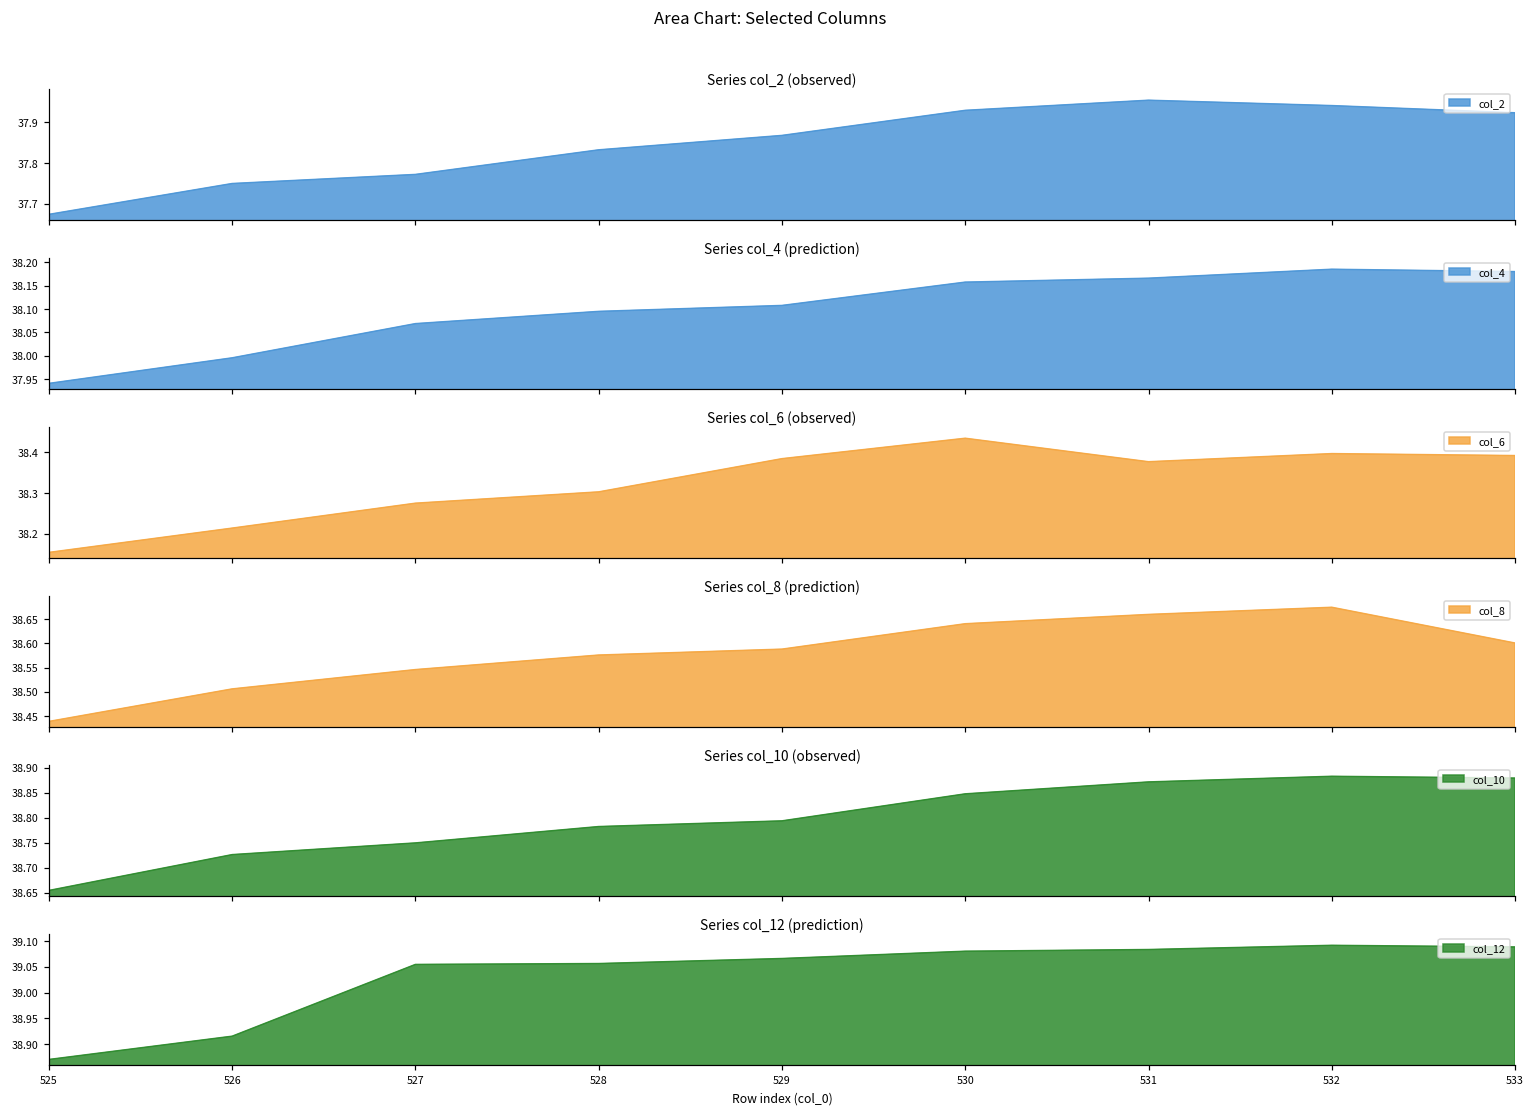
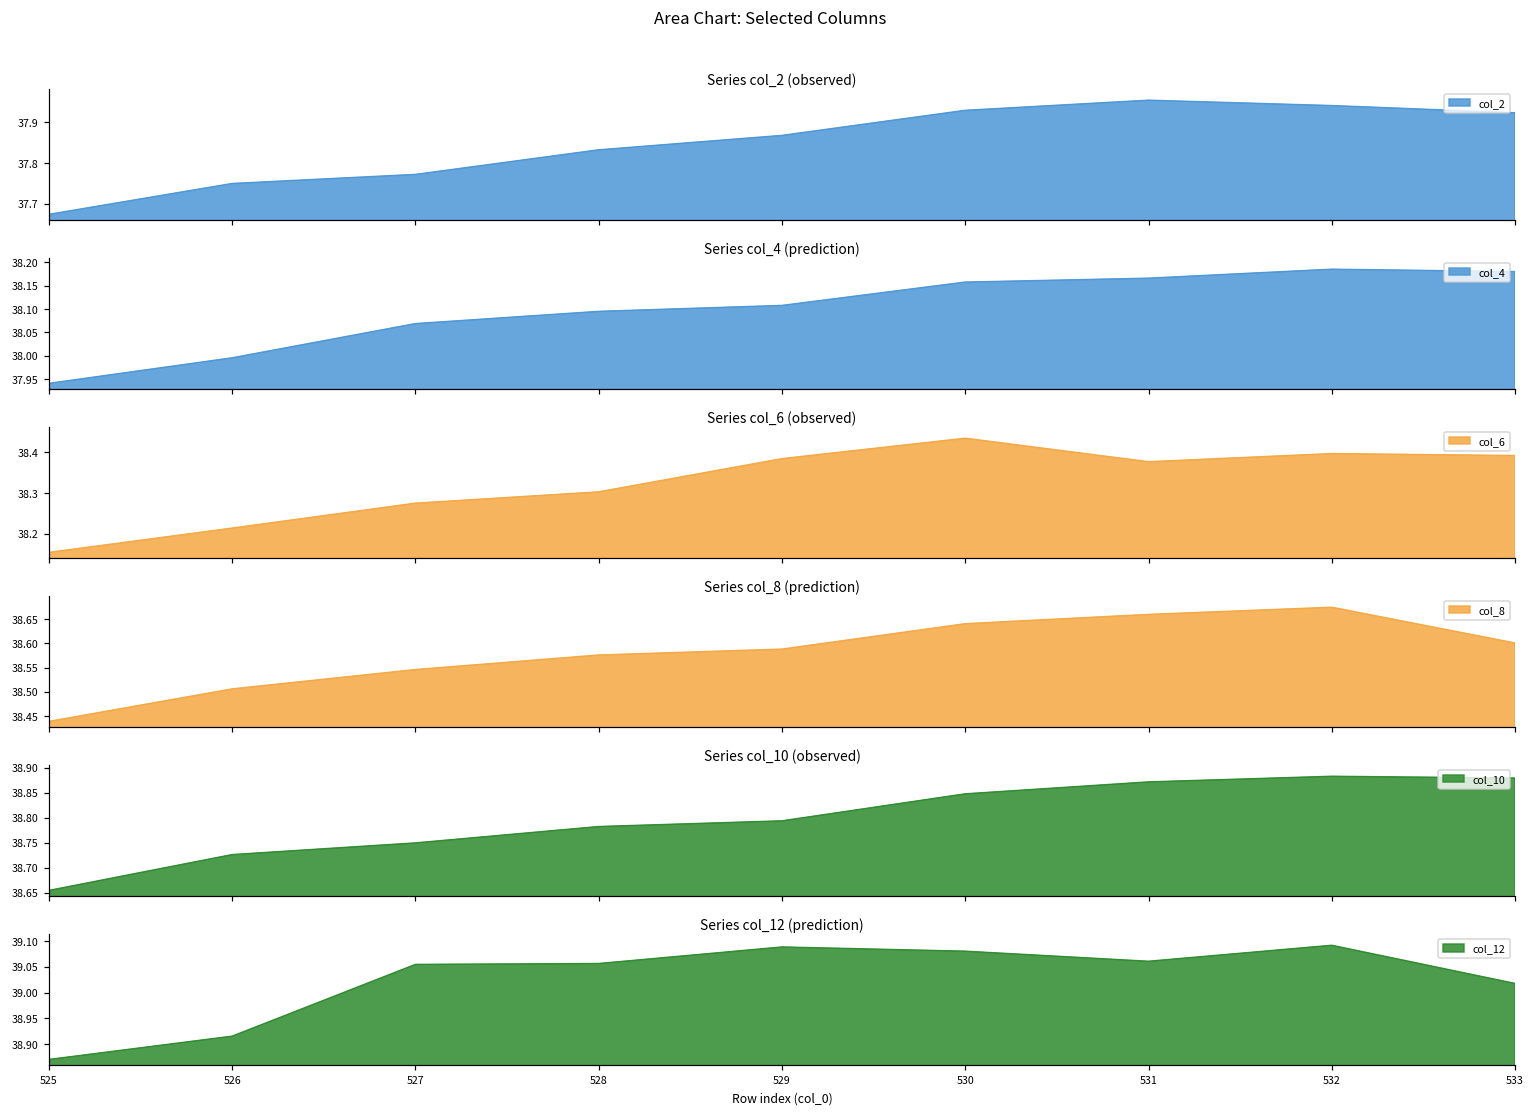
Series col_12 (prediction), 529: 39.07 -> 39.09
Series col_12 (prediction), 531: 39.08 -> 39.06
Series col_12 (prediction), 533: 39.09 -> 39.02
